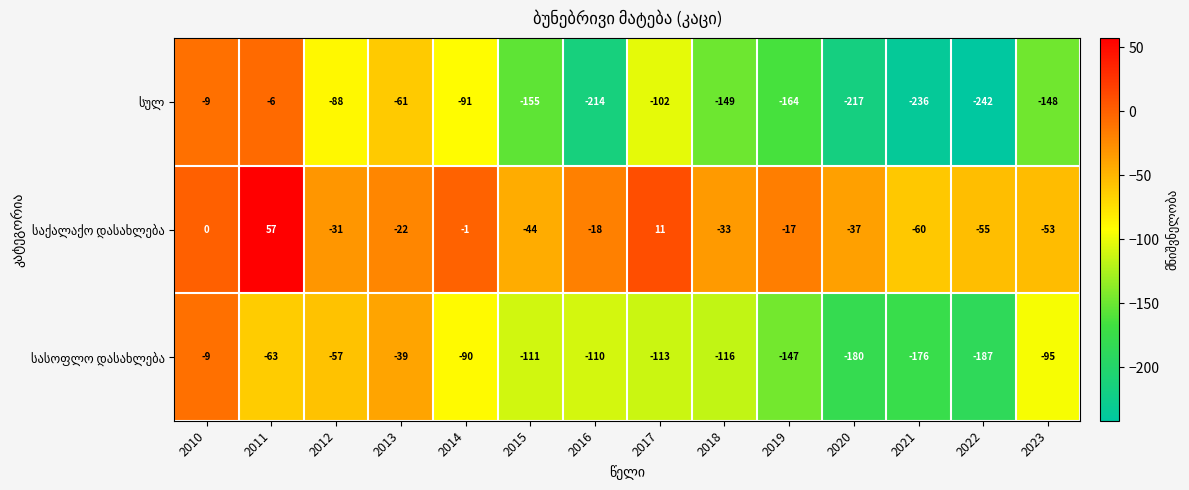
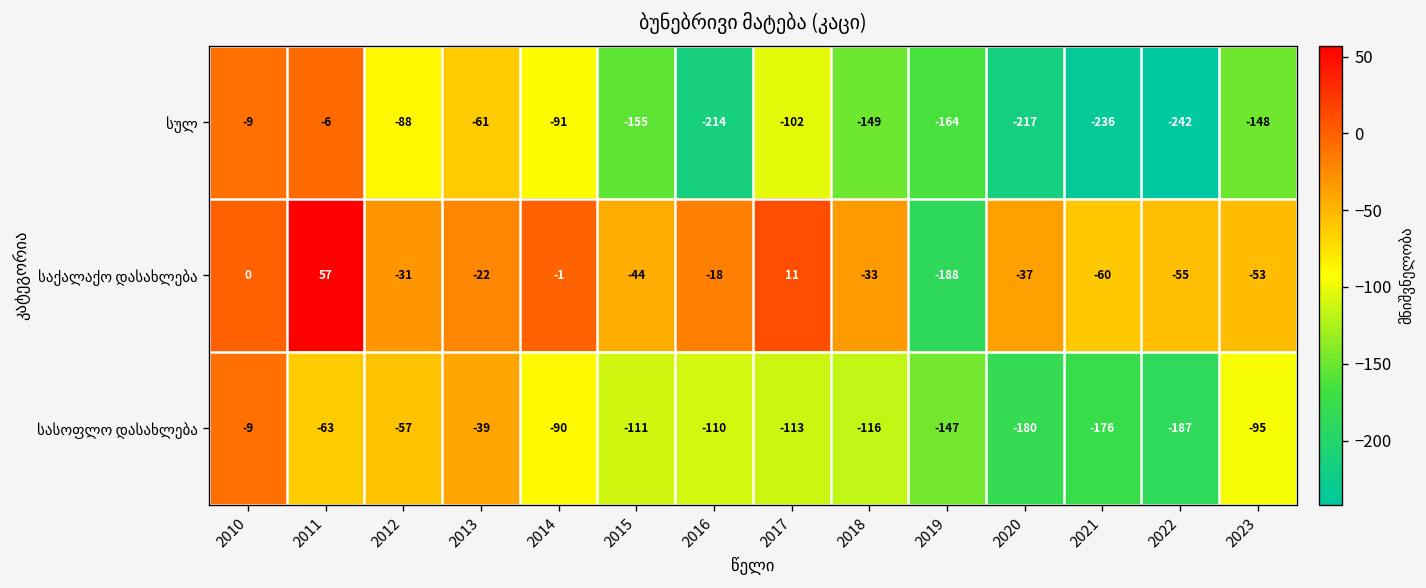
საქალაქო დასახლება, 2019: -17 -> -188
